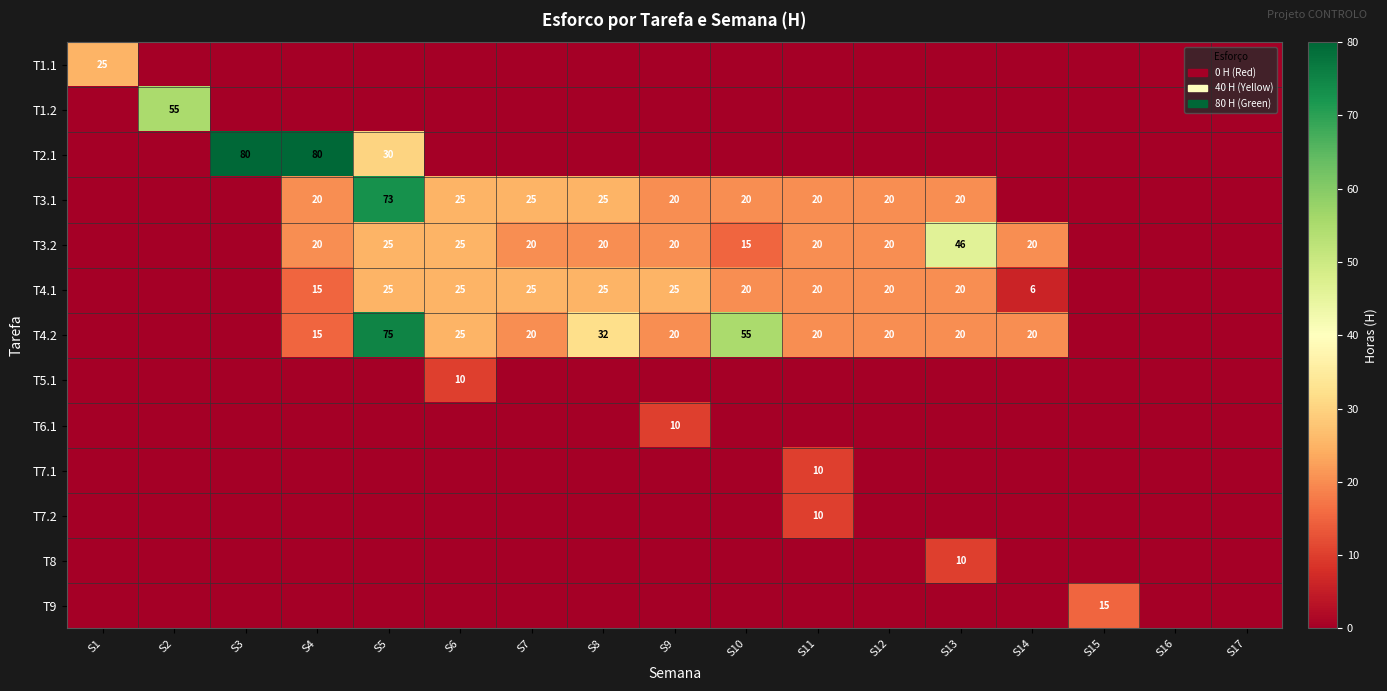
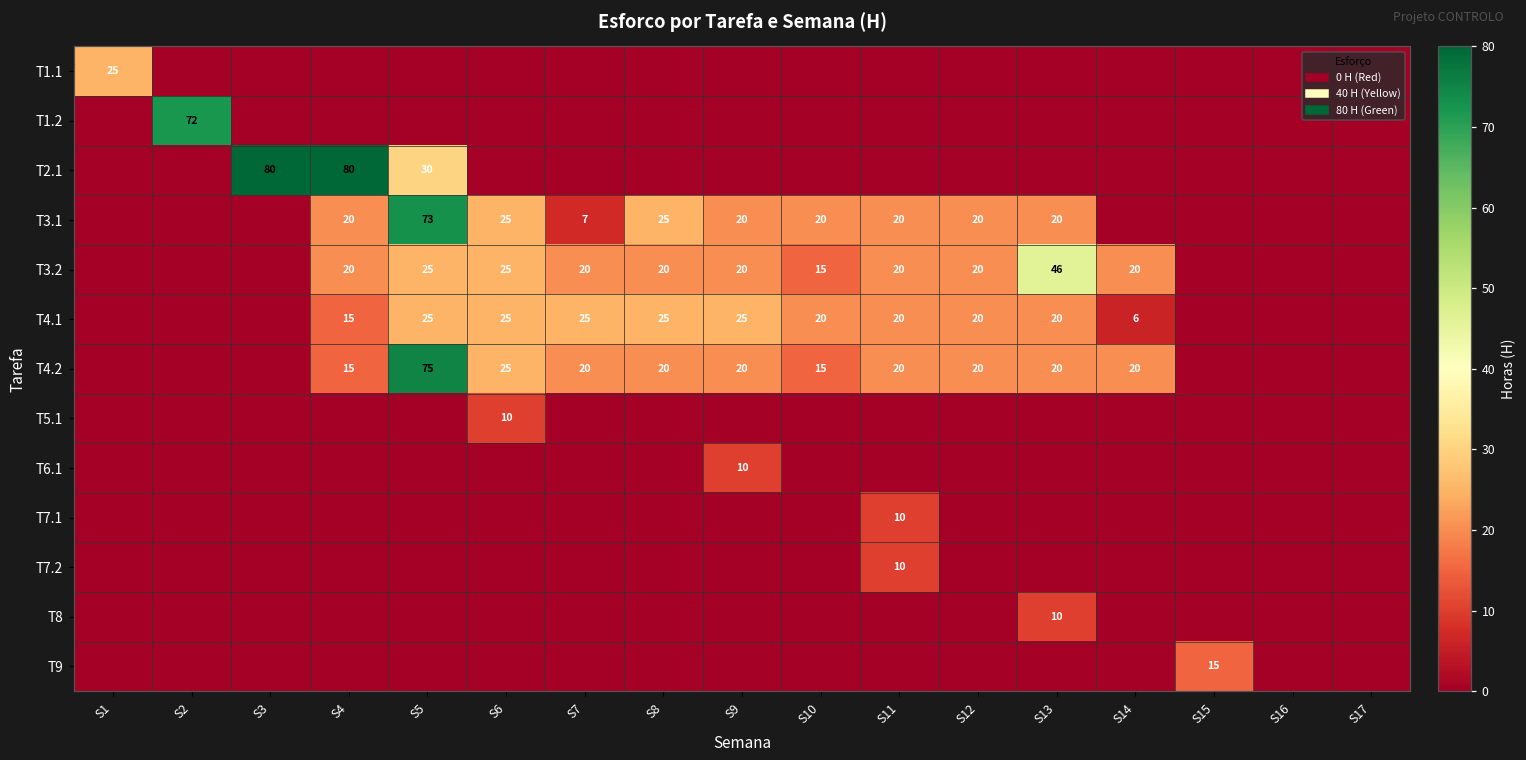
T1.2, S2: 55 -> 72
T3.1, S7: 25 -> 7
T4.2, S8: 32 -> 20
T4.2, S10: 55 -> 15
